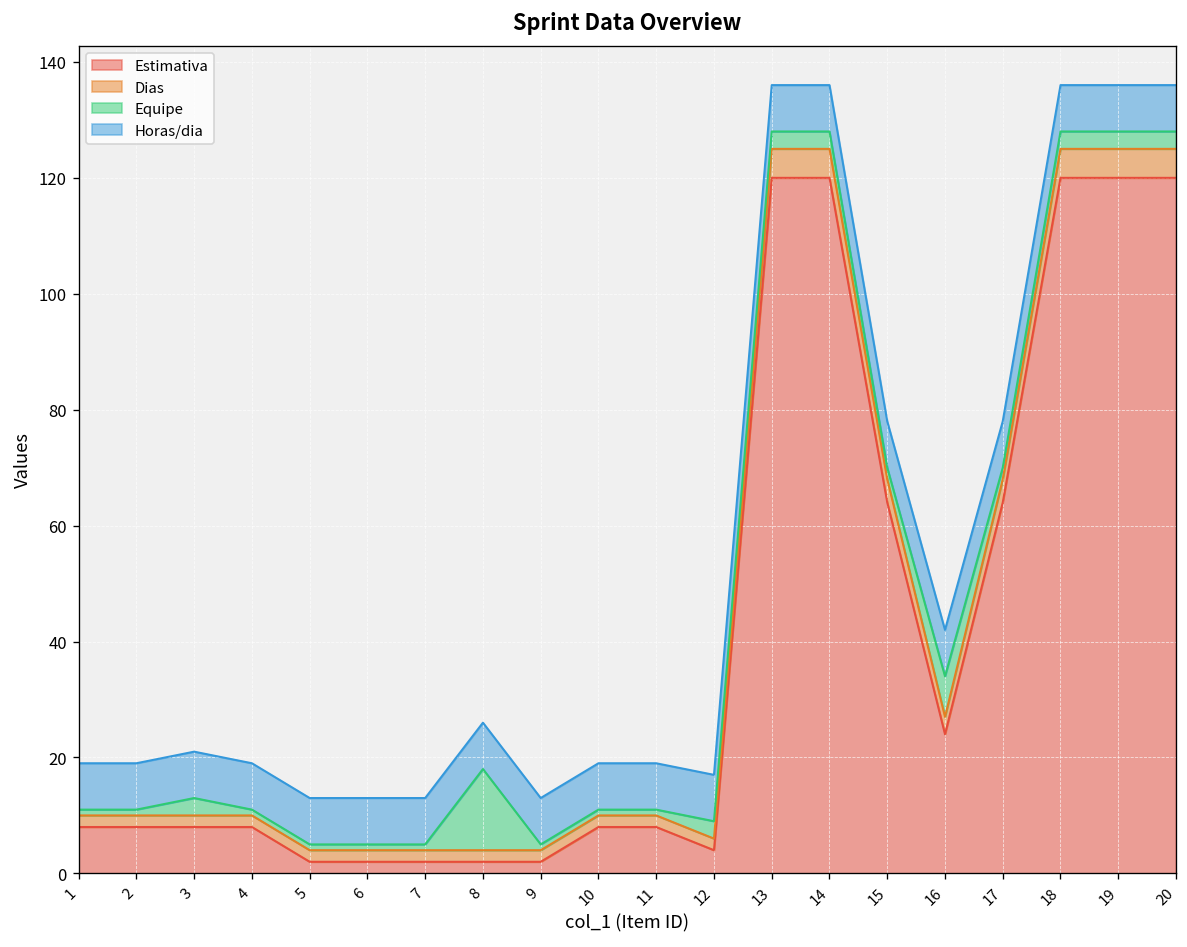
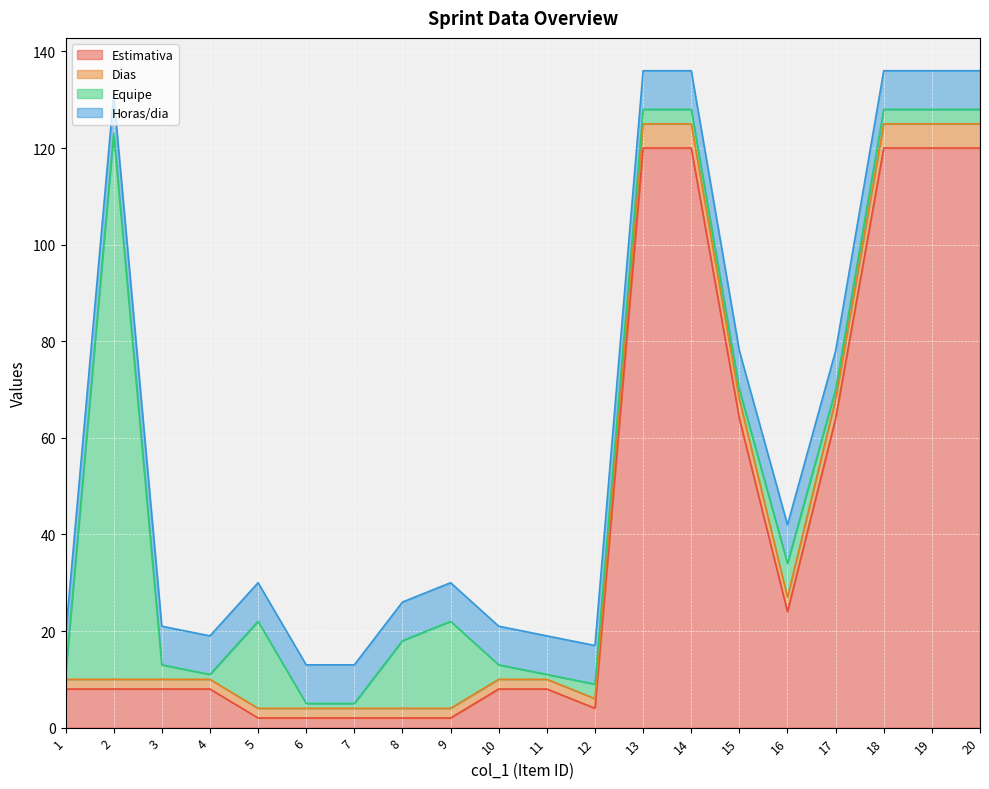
Equipe, 2: 1 -> 113
Equipe, 5: 1 -> 18
Equipe, 9: 1 -> 18
Equipe, 10: 1 -> 3
